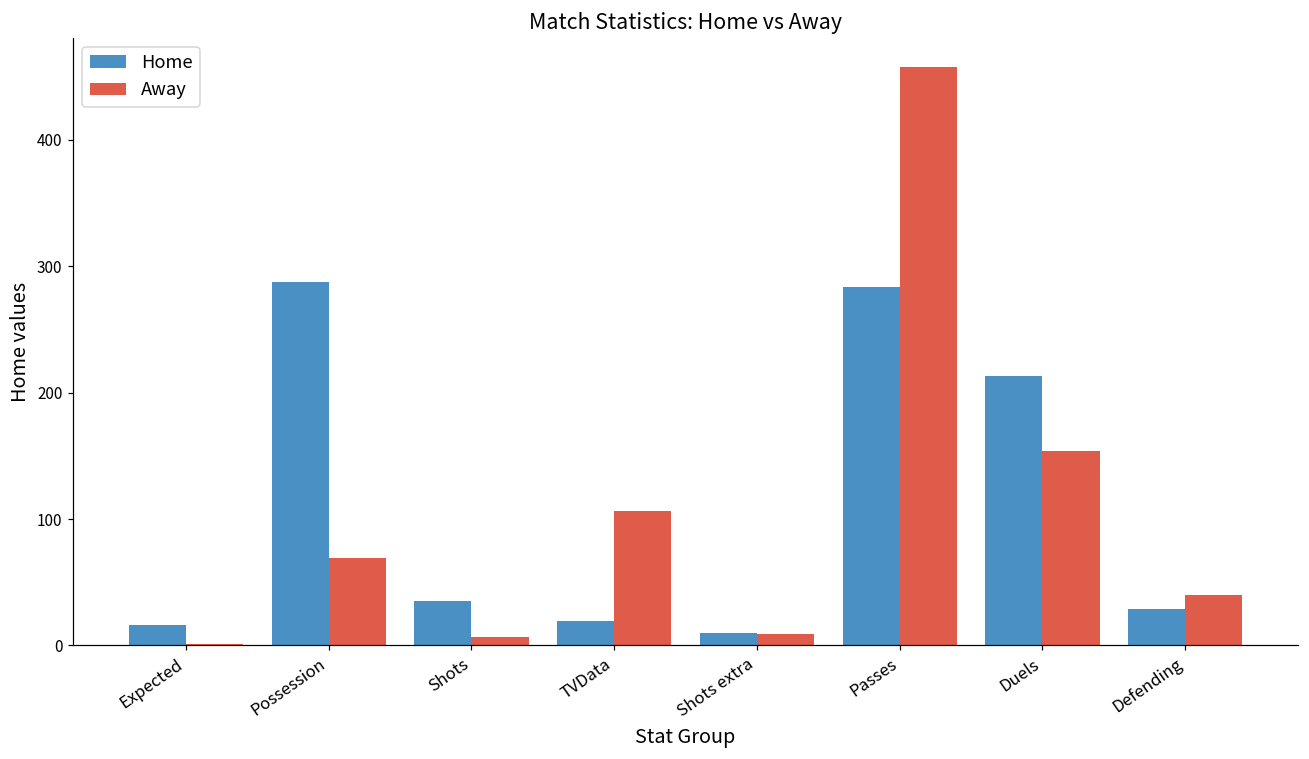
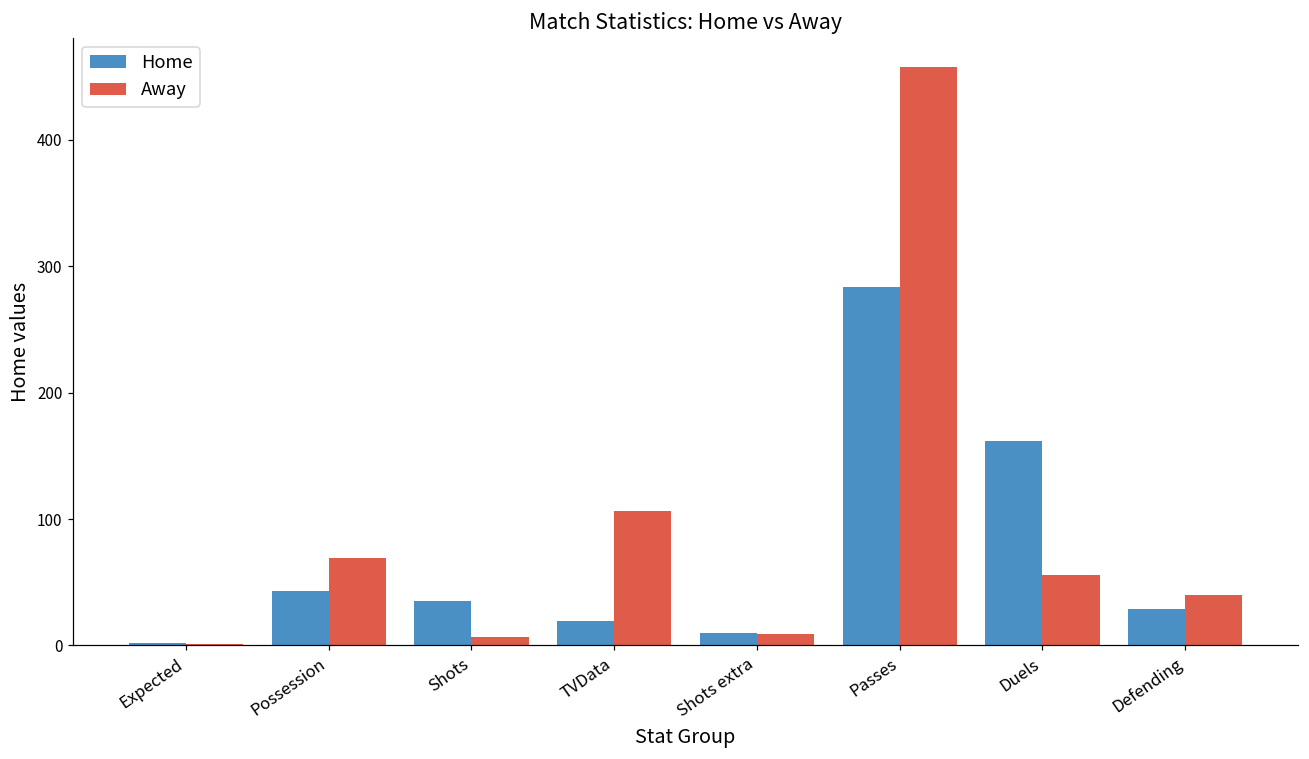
Home, Expected: 16 -> 2
Home, Possession: 288 -> 43
Home, Duels: 213 -> 162
Away, Duels: 154 -> 56
